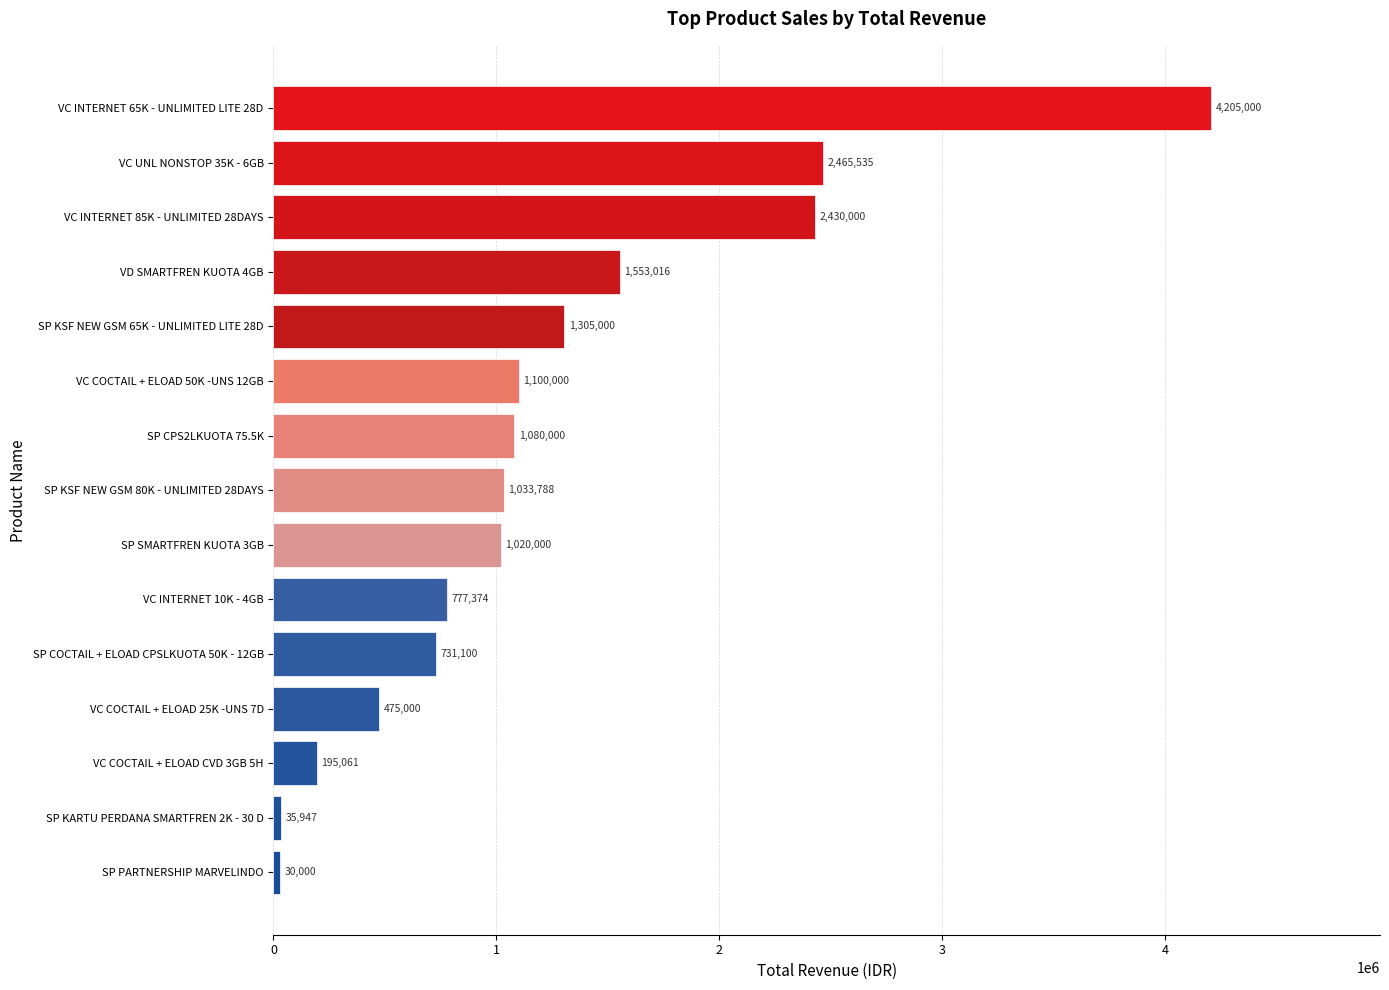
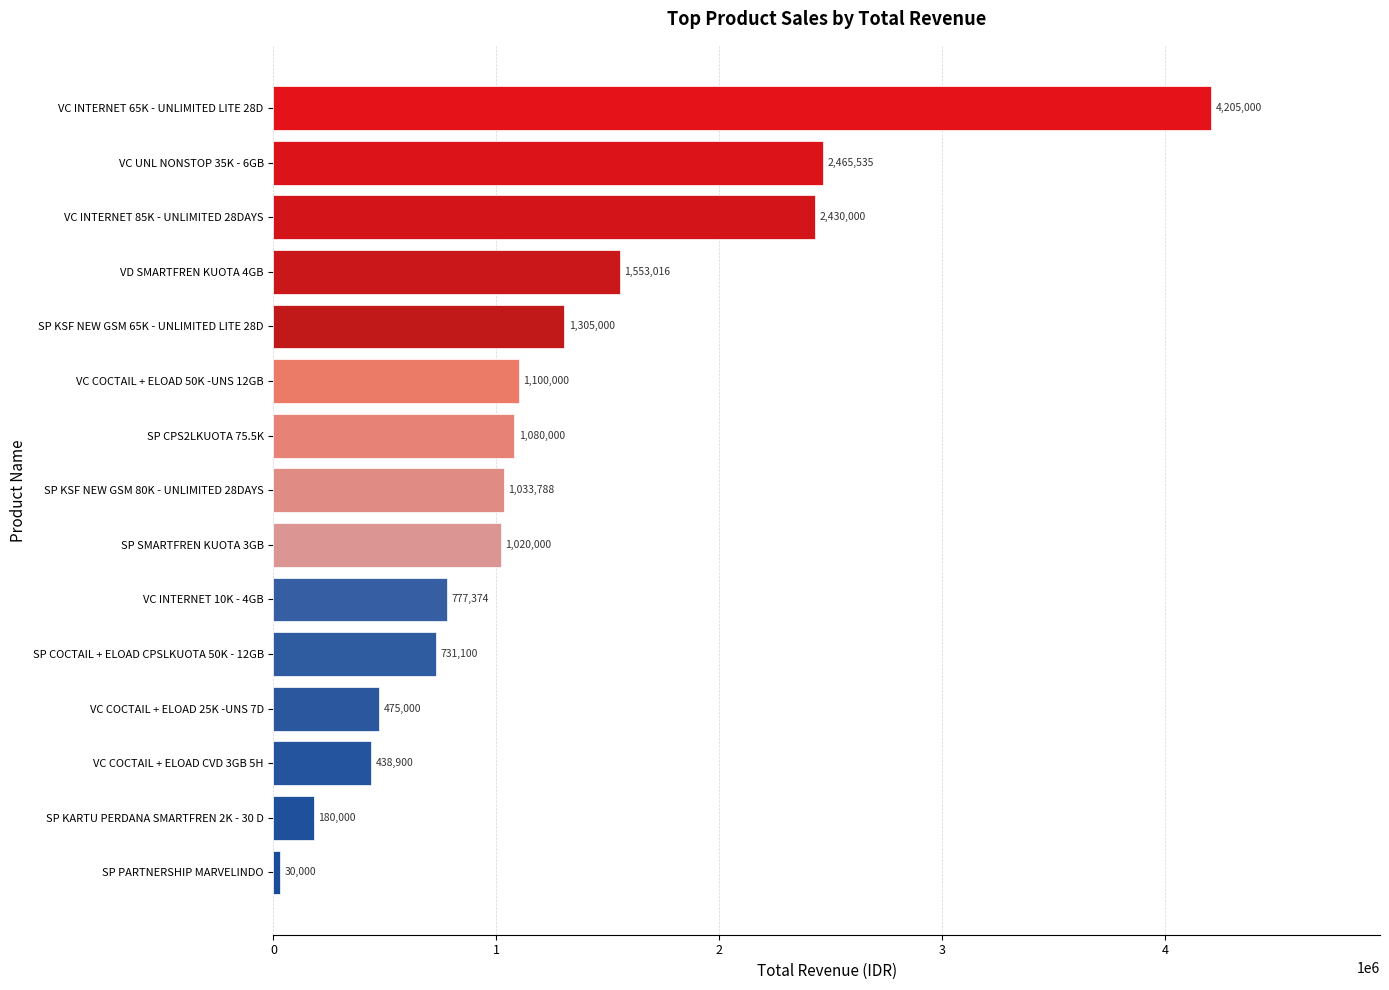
VC COCTAIL + ELOAD CVD 3GB 5H: 195,061 -> 438,900
SP KARTU PERDANA SMARTFREN 2K - 30 D: 35,947 -> 180,000
